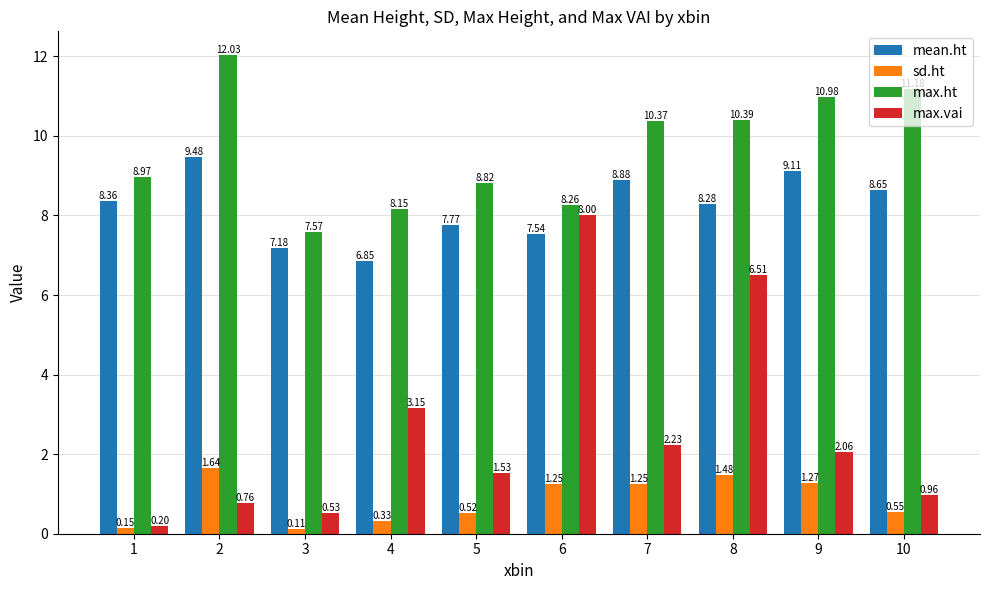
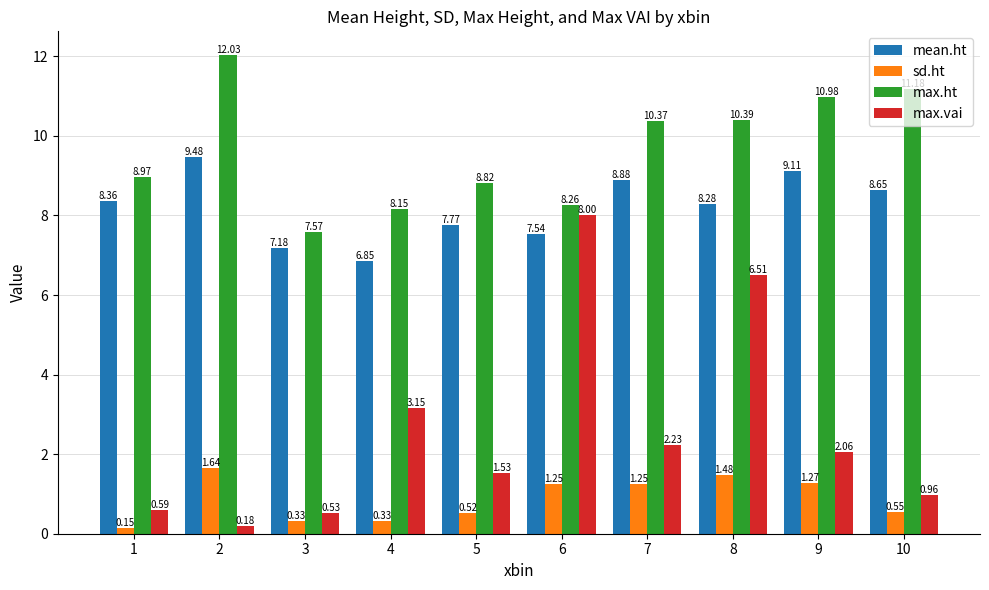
max.vai, 1: 0.20 -> 0.59
max.vai, 2: 0.76 -> 0.18
sd.ht, 3: 0.11 -> 0.33
